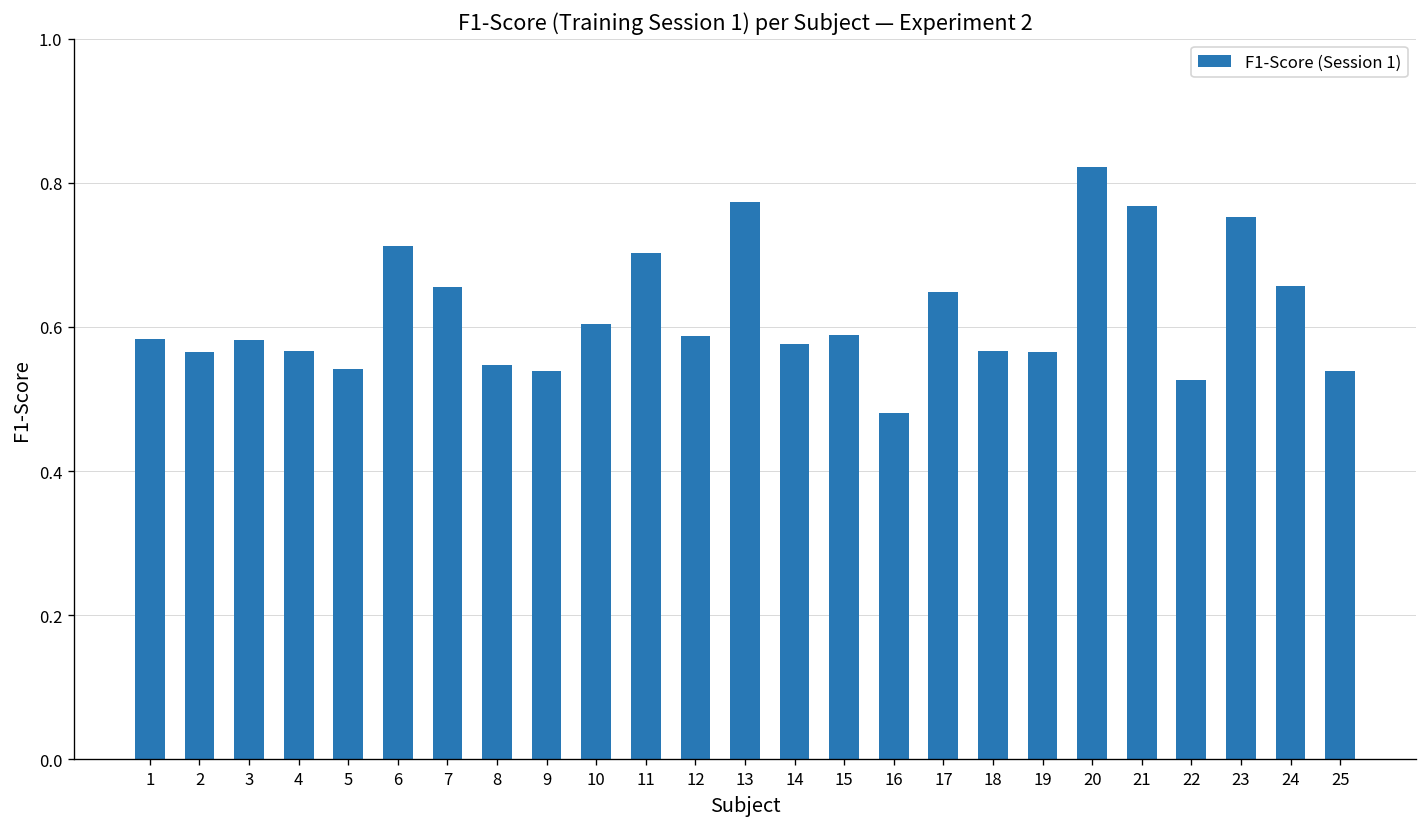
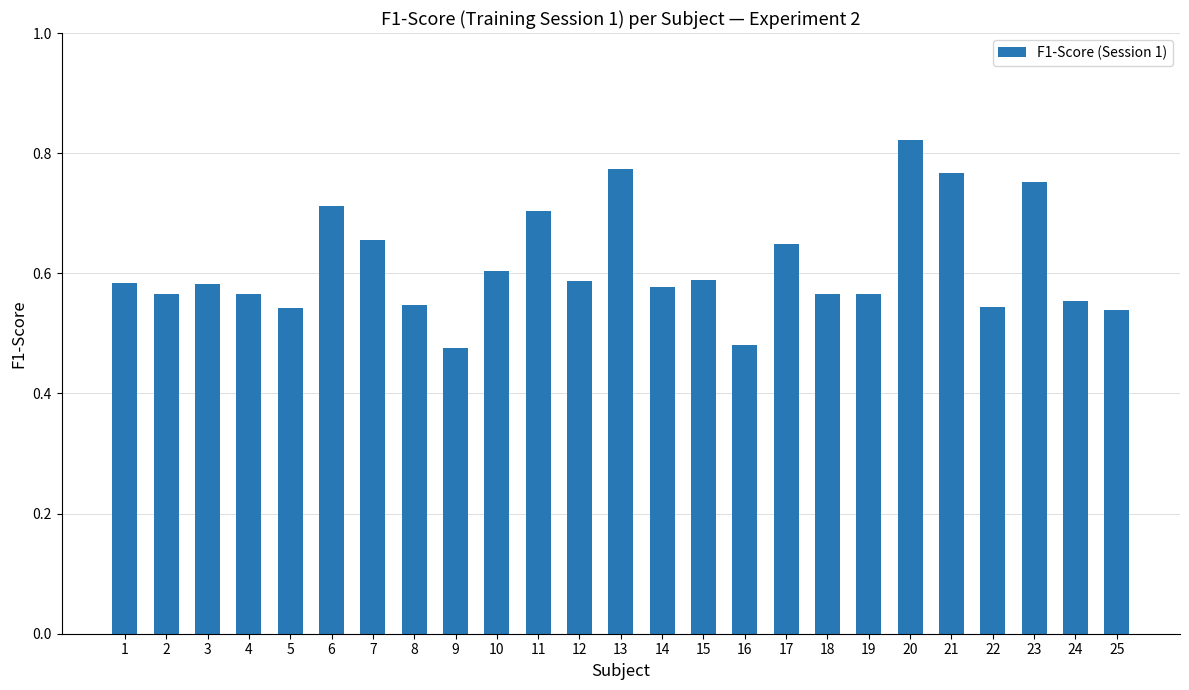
9: 0.54 -> 0.48
22: 0.53 -> 0.54
24: 0.66 -> 0.55
